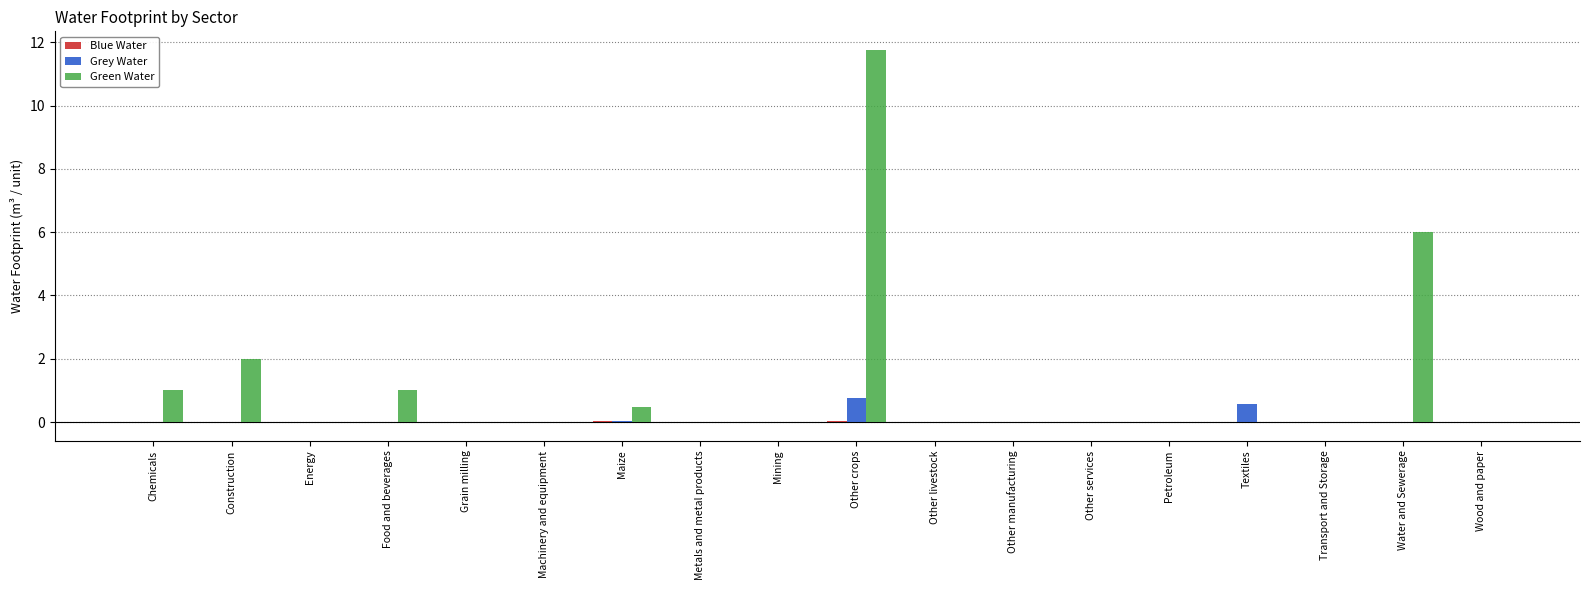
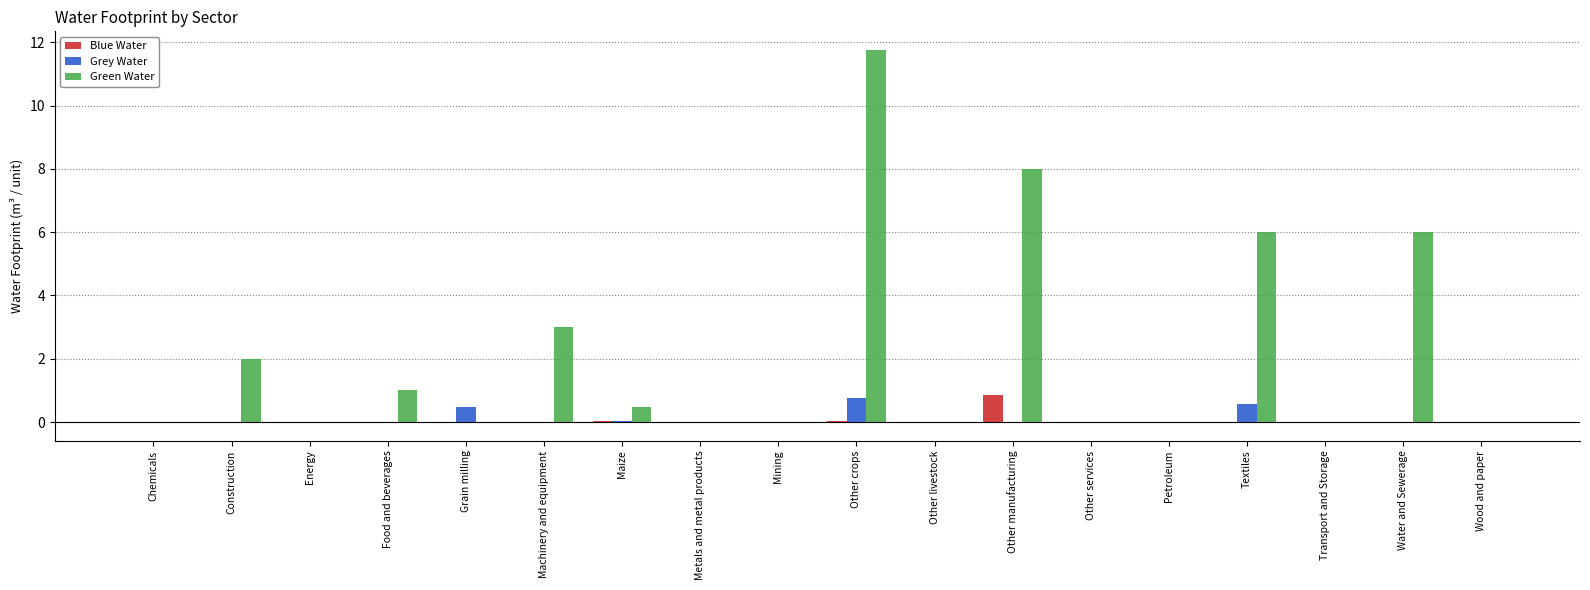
Green Water, Chemicals: 1 -> 0
Grey Water, Grain milling: 0.0 -> 0.5
Green Water, Machinery and equipment: 0 -> 3
Blue Water, Other manufacturing: 0.0 -> 0.8
Green Water, Other manufacturing: 0 -> 8
Green Water, Textiles: 0 -> 6
